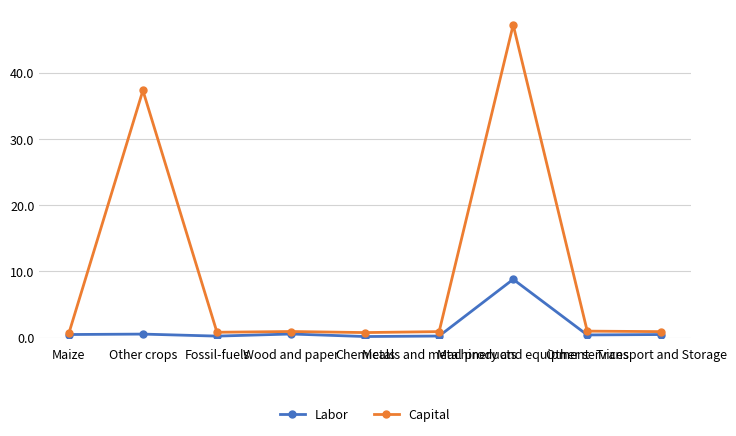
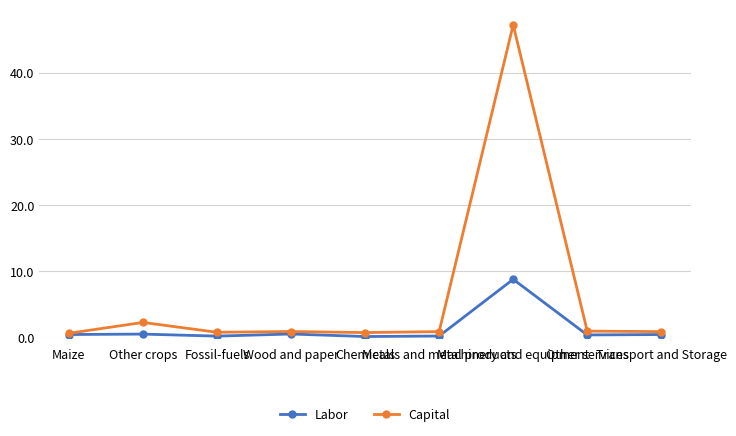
Capital, Other crops: 37 -> 2
